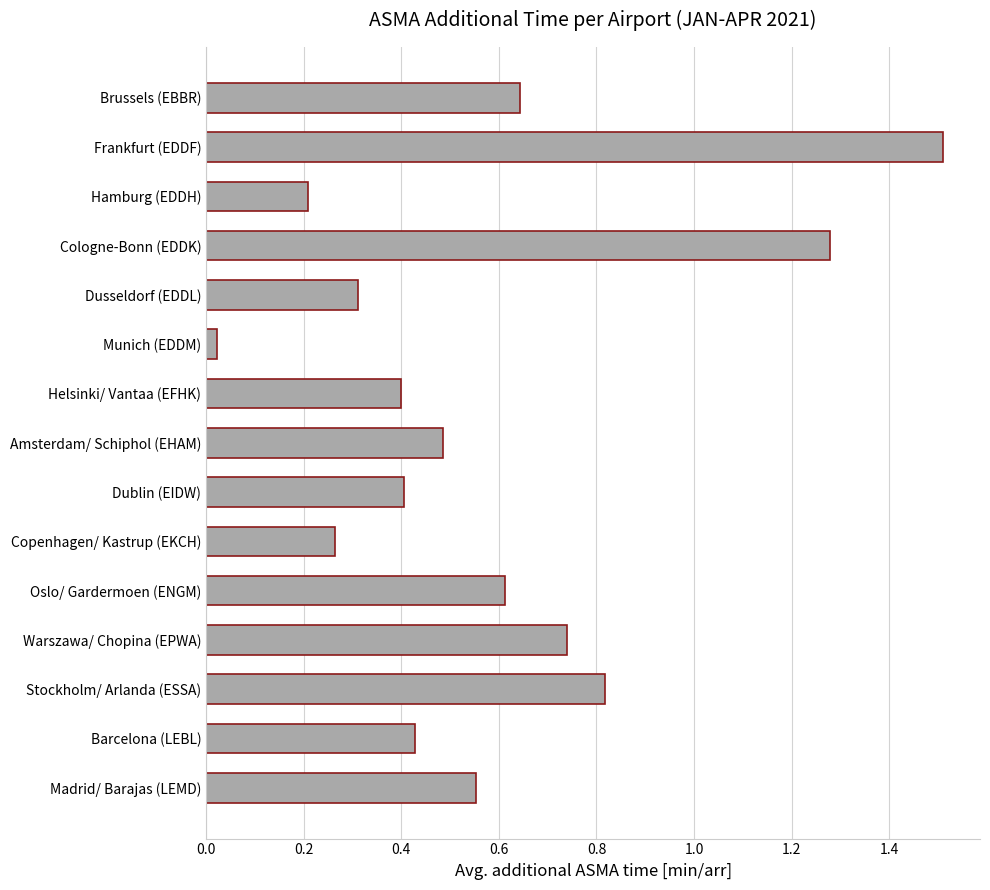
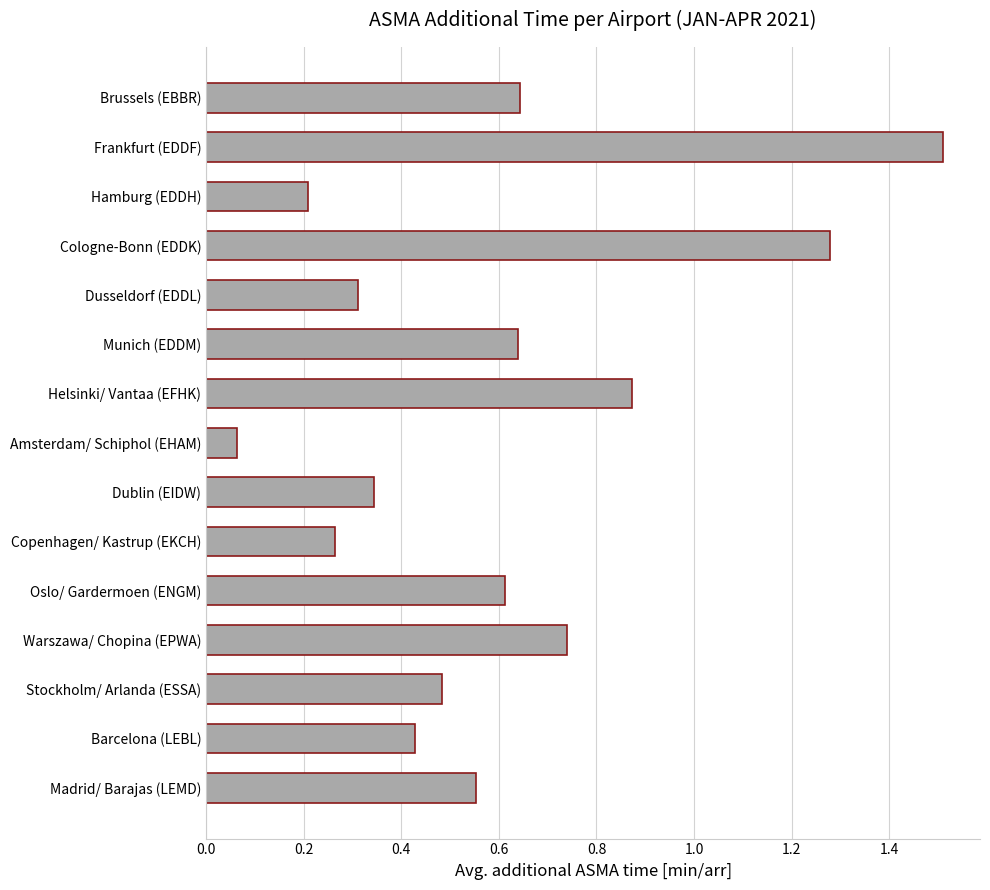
Munich (EDDM): 0.02 -> 0.64
Helsinki/ Vantaa (EFHK): 0.40 -> 0.87
Amsterdam/ Schiphol (EHAM): 0.49 -> 0.06
Dublin (EIDW): 0.40 -> 0.34
Stockholm/ Arlanda (ESSA): 0.82 -> 0.48
